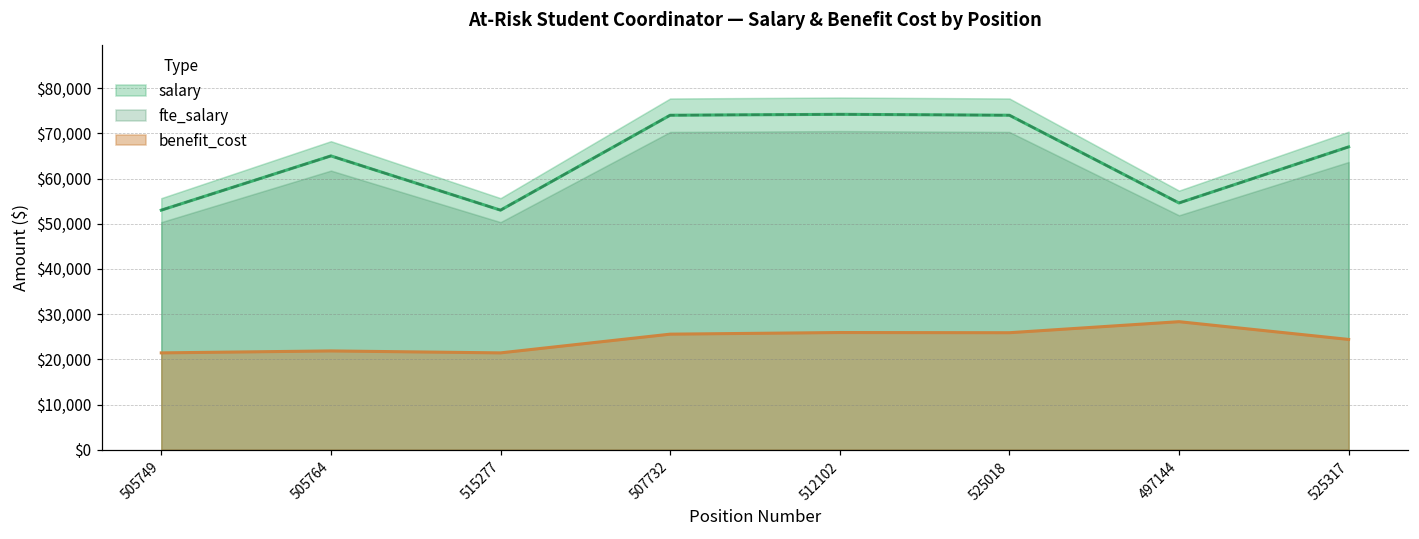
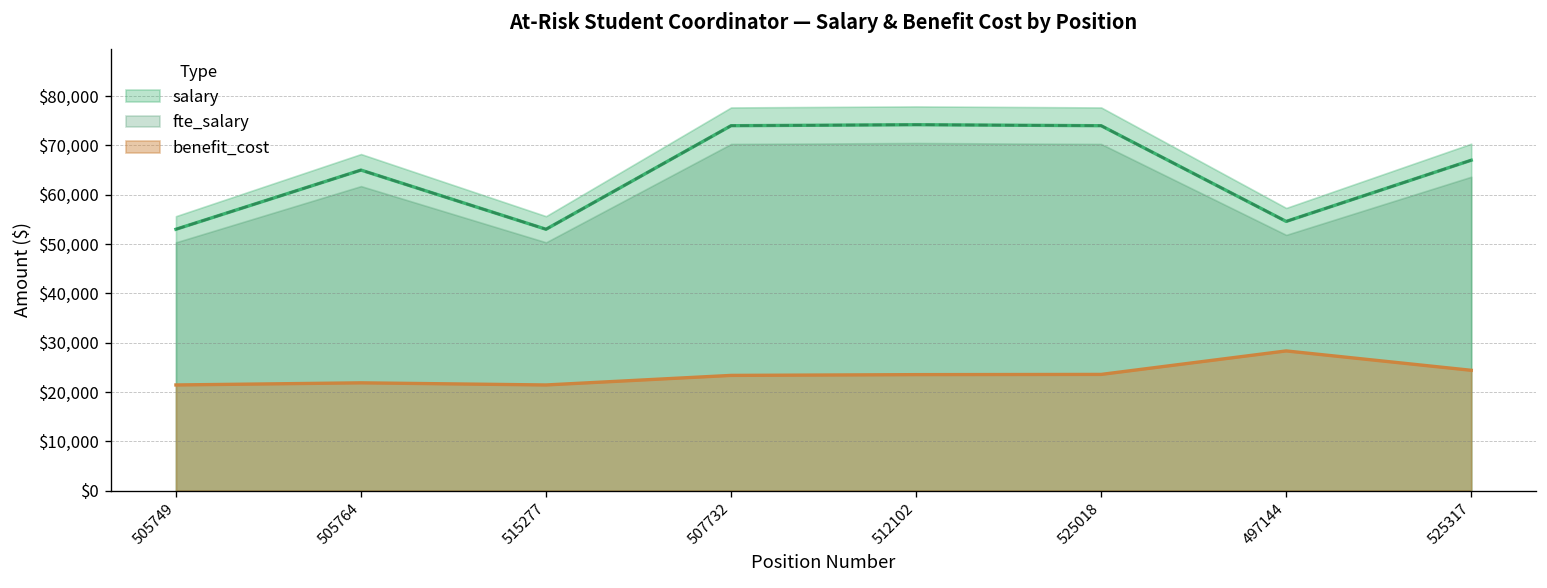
benefit_cost, 507732: $26,000 -> $23,000
benefit_cost, 512102: $26,000 -> $24,000
benefit_cost, 525018: $26,000 -> $24,000
